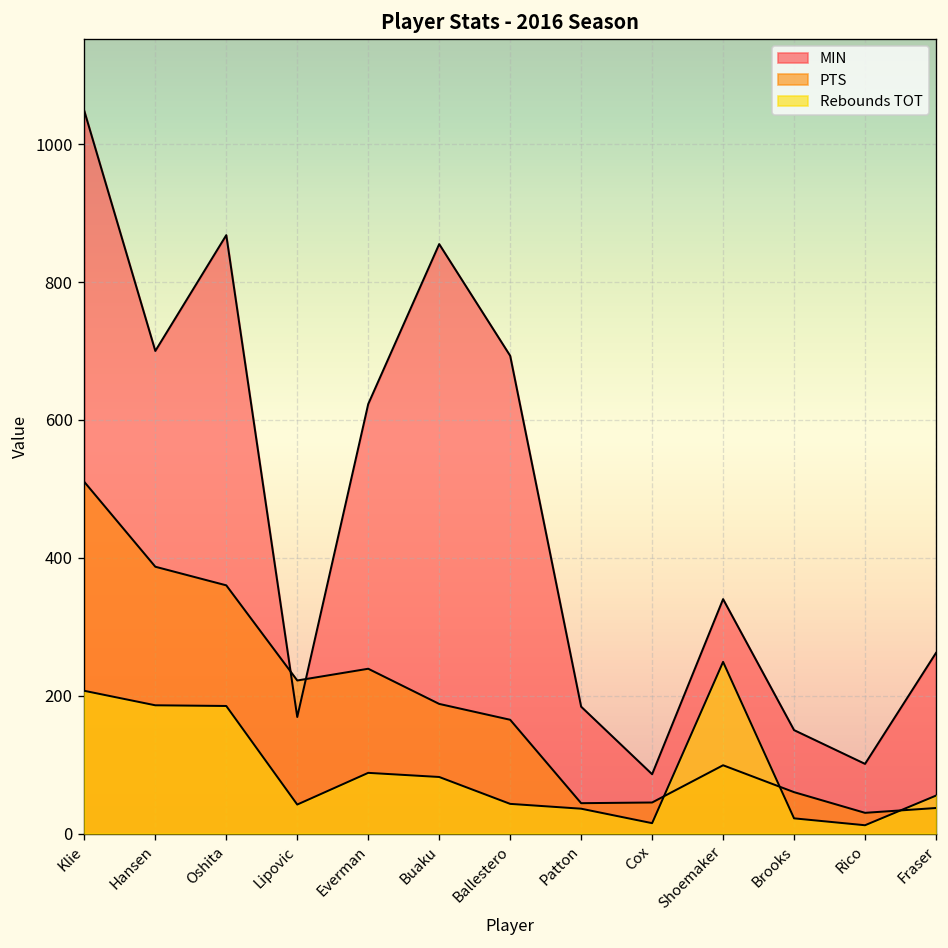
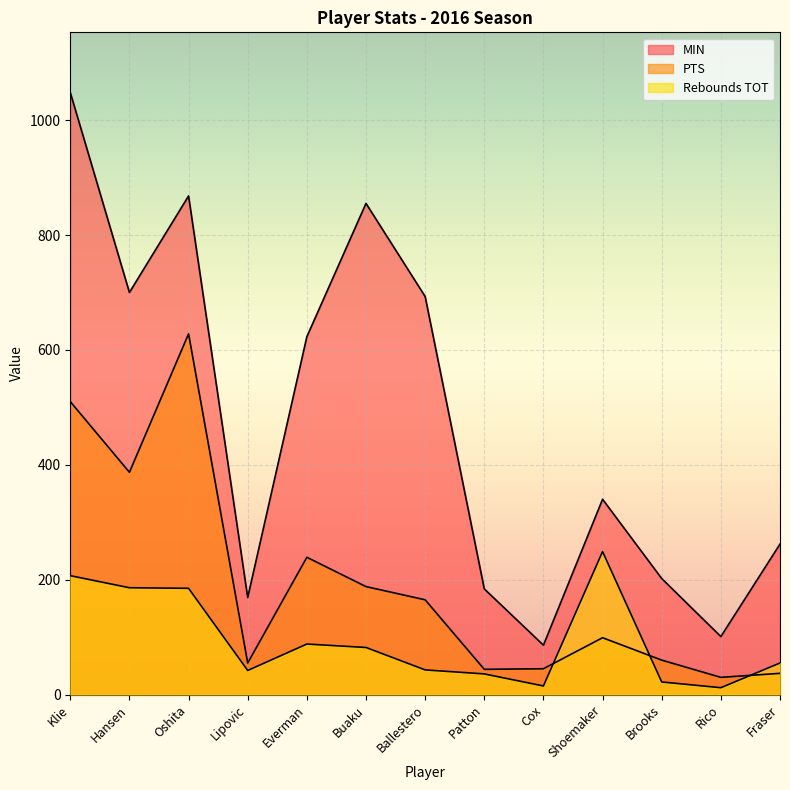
PTS, Oshita: 360 -> 630
PTS, Lipovic: 220 -> 60
MIN, Brooks: 150 -> 200
